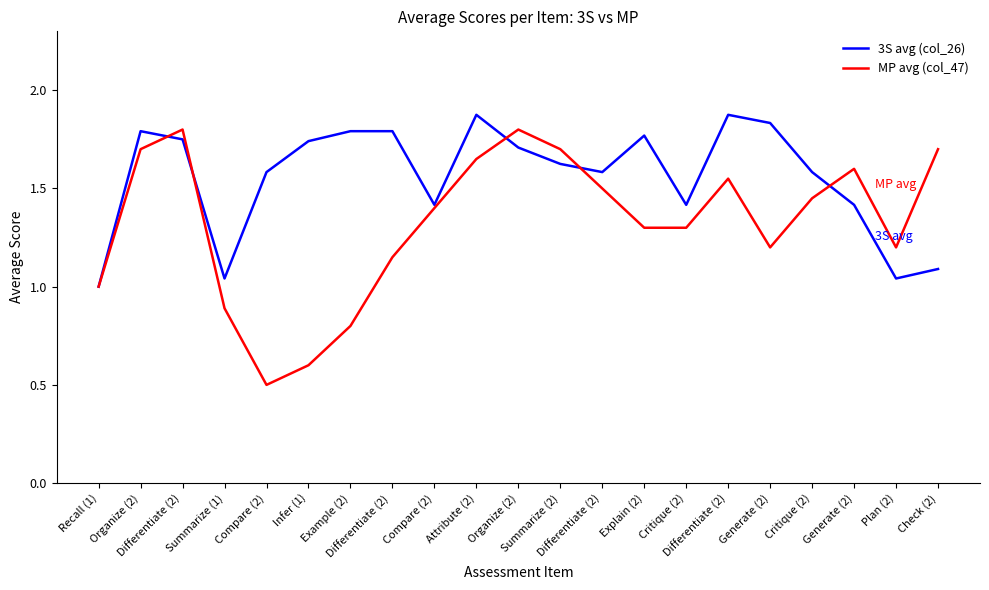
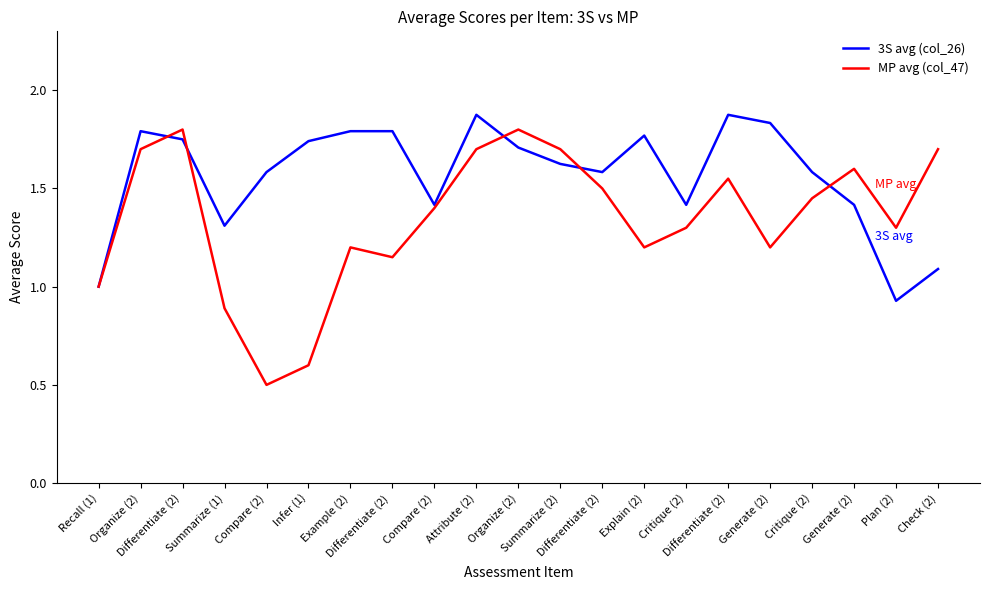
3S avg (col_26), Summarize (1): 1.04 -> 1.31
MP avg (col_47), Example (2): 0.8 -> 1.2
MP avg (col_47), Attribute (2): 1.65 -> 1.70
MP avg (col_47), Explain (2): 1.3 -> 1.2
3S avg (col_26), Plan (2): 1.04 -> 0.93
MP avg (col_47), Plan (2): 1.2 -> 1.3
